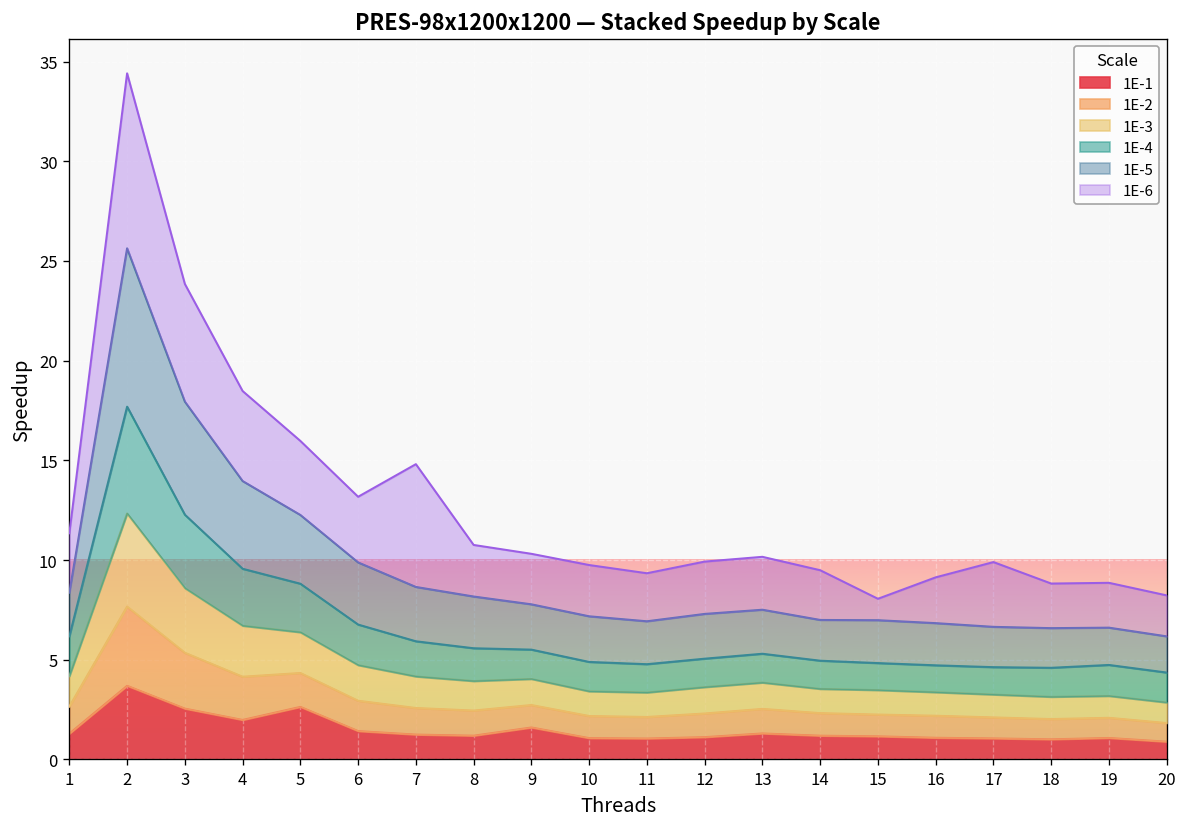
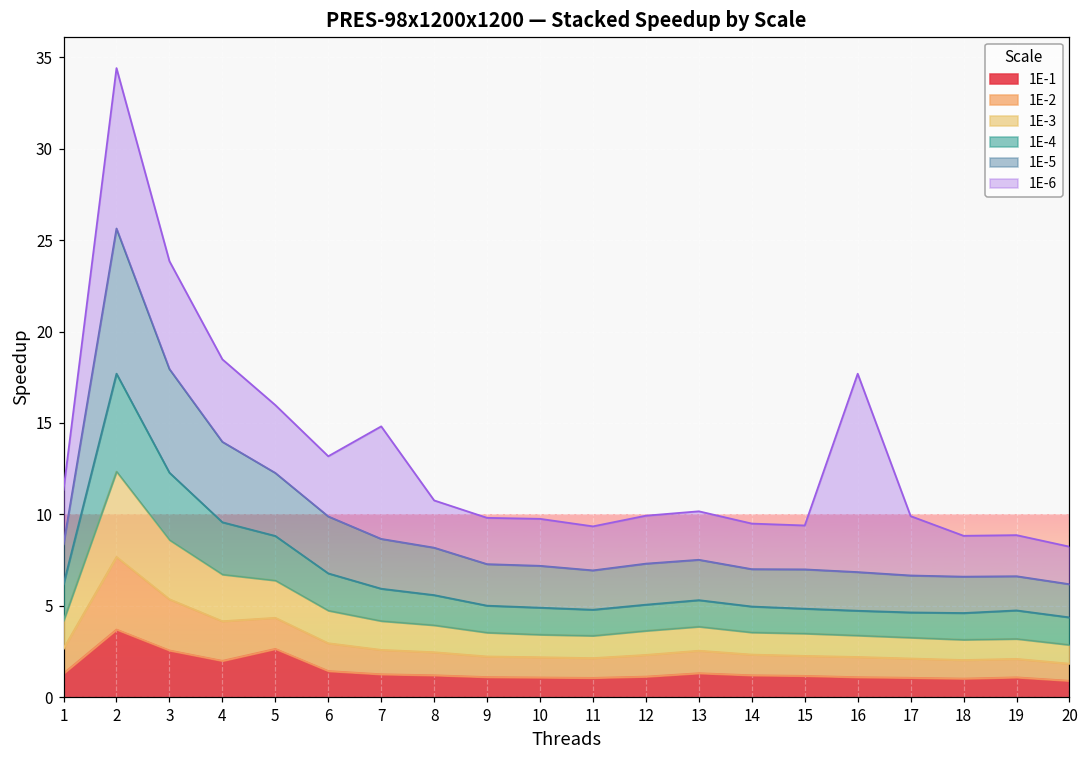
1E-1, 9: 1.6 -> 1.1
1E-6, 15: 1.1 -> 2.4
1E-6, 16: 2.3 -> 10.9
